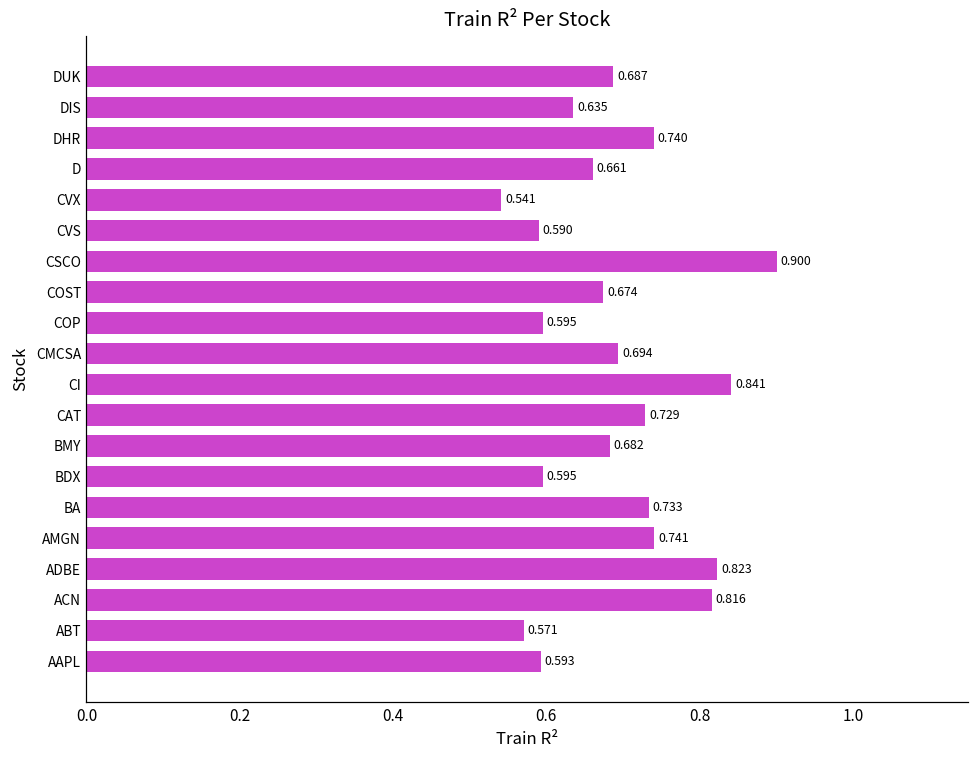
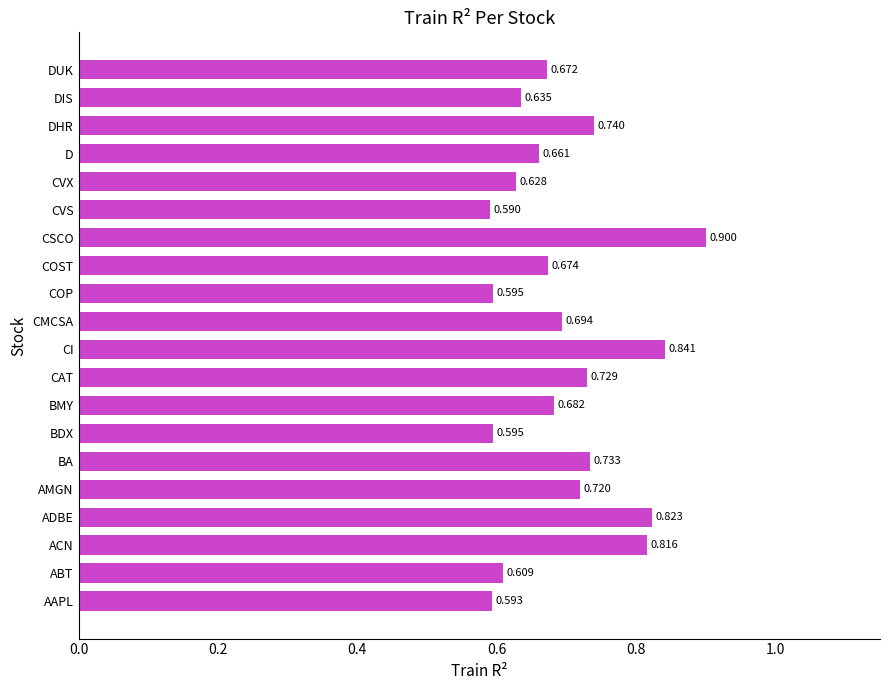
DUK: 0.687 -> 0.672
CVX: 0.541 -> 0.628
AMGN: 0.741 -> 0.720
ABT: 0.571 -> 0.609
